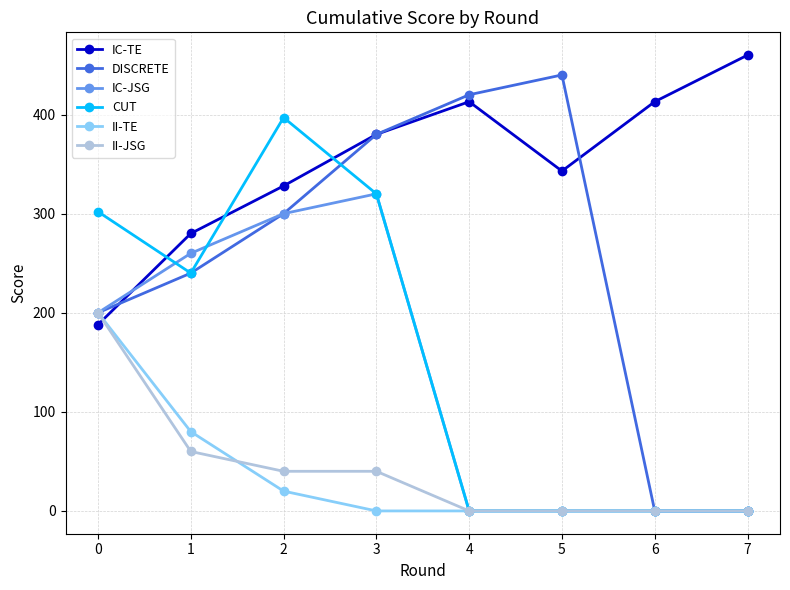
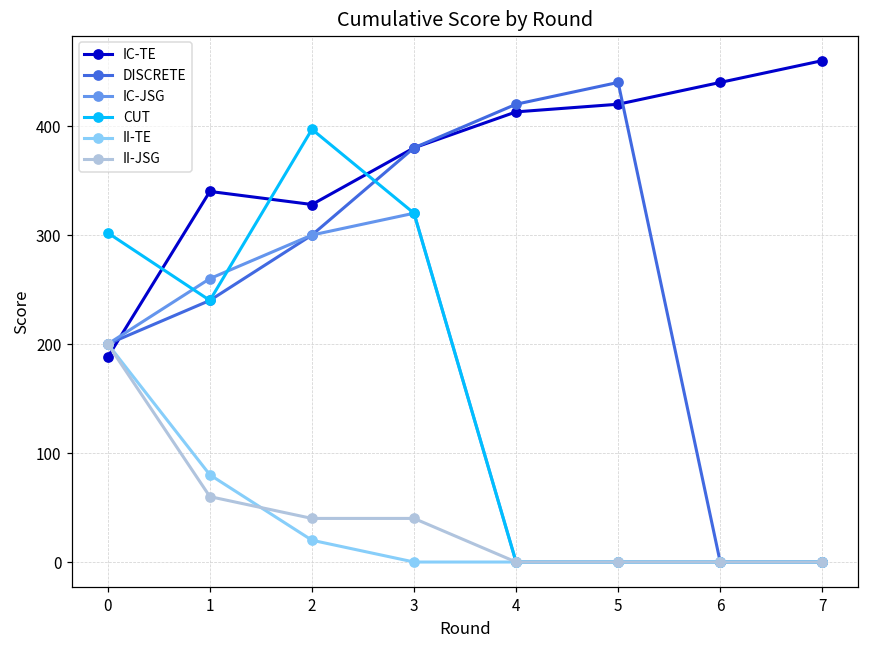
IC-TE, 1: 280 -> 340
IC-TE, 5: 340 -> 420
IC-TE, 6: 410 -> 440
